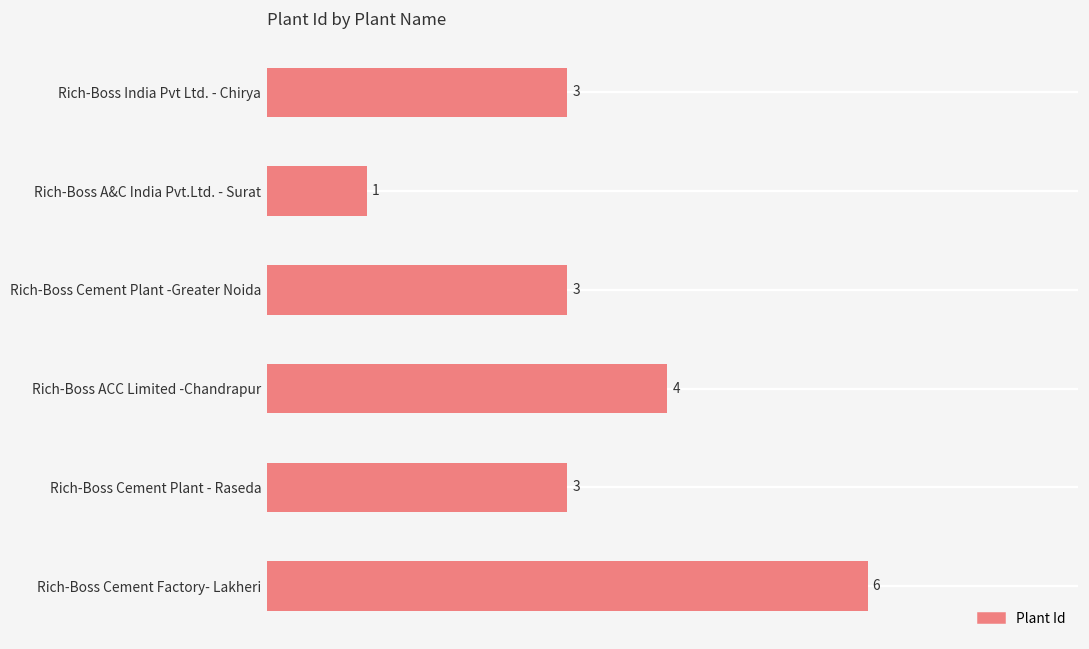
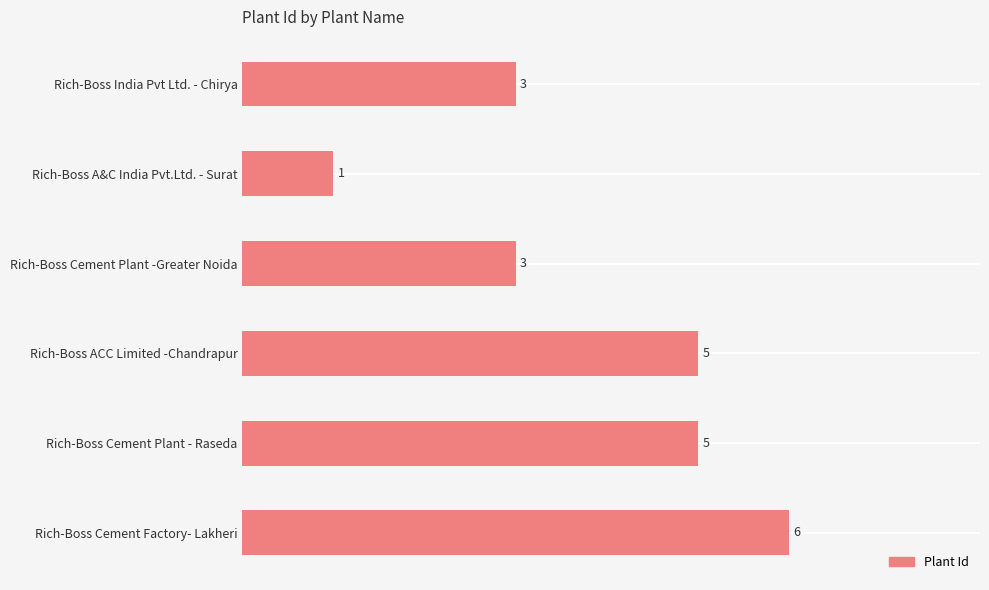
Rich-Boss ACC Limited -Chandrapur: 4 -> 5
Rich-Boss Cement Plant - Raseda: 3 -> 5
